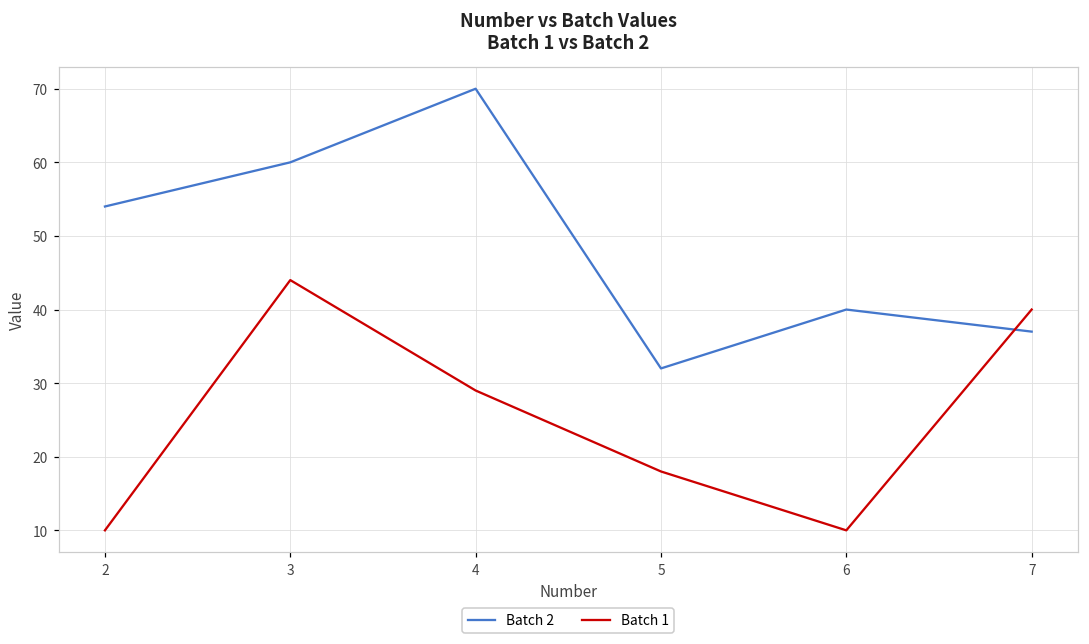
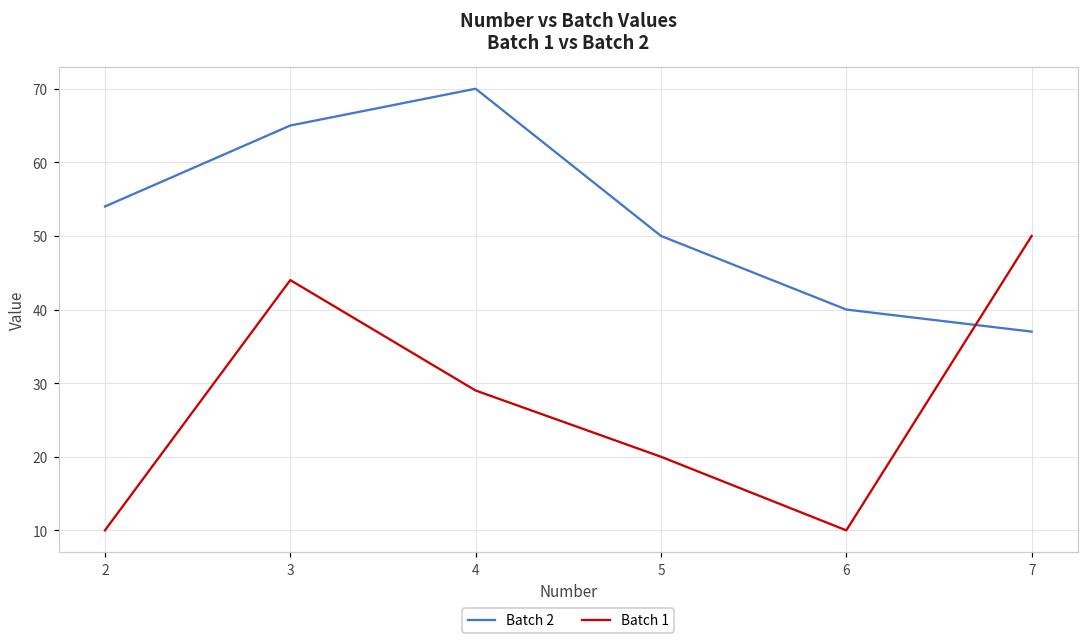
Batch 2, 3: 60 -> 65
Batch 2, 5: 32 -> 50
Batch 1, 5: 18 -> 20
Batch 1, 7: 40 -> 50
